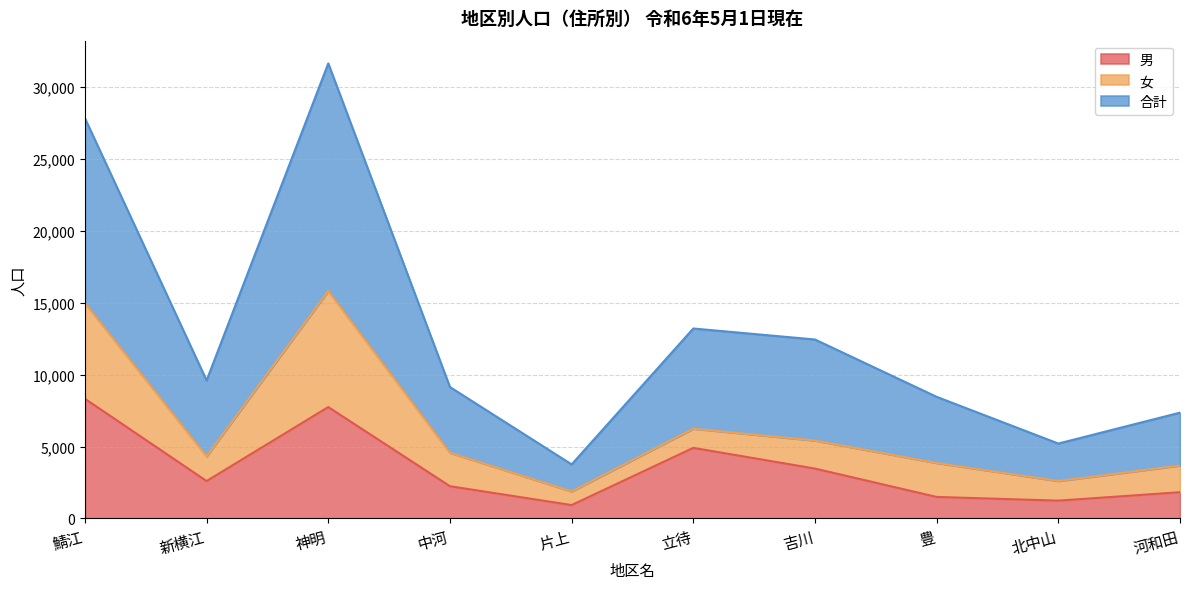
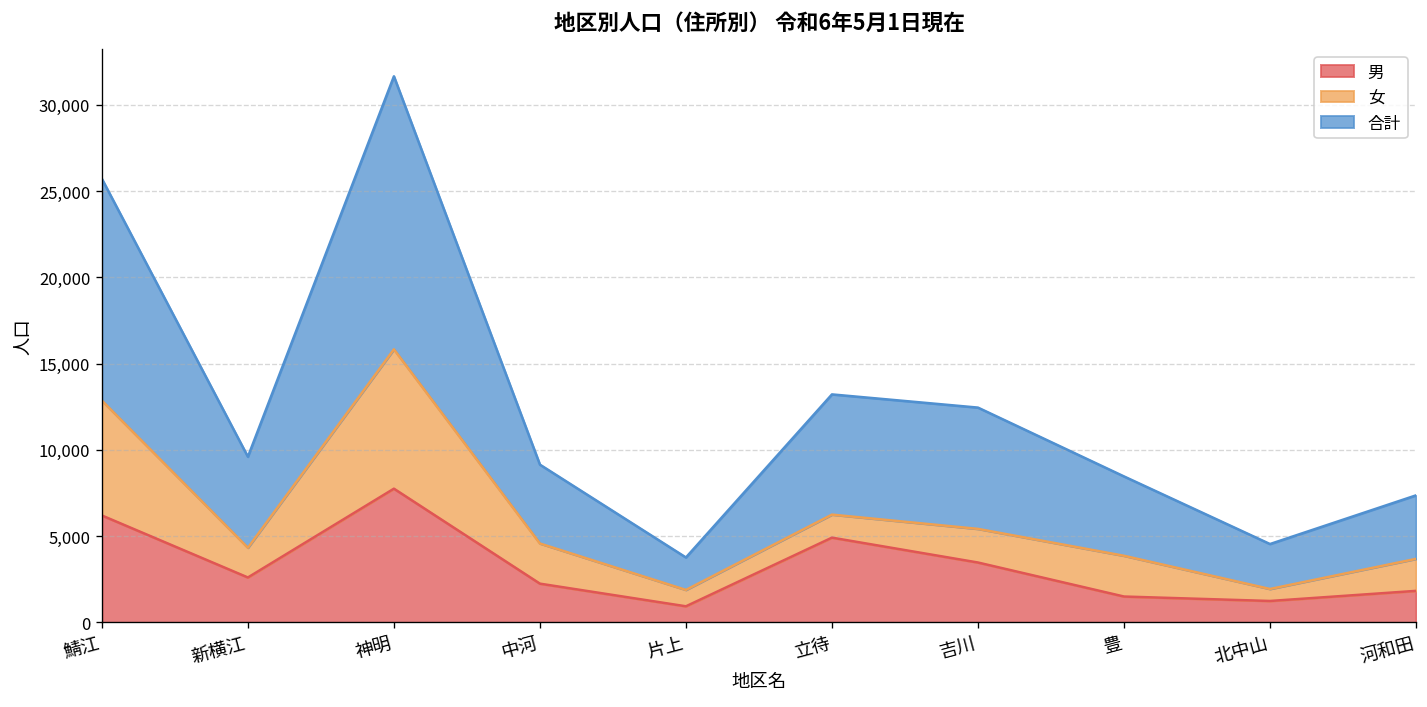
男, 鯖江: 8,300 -> 6,200
女, 北中山: 1,400 -> 700
